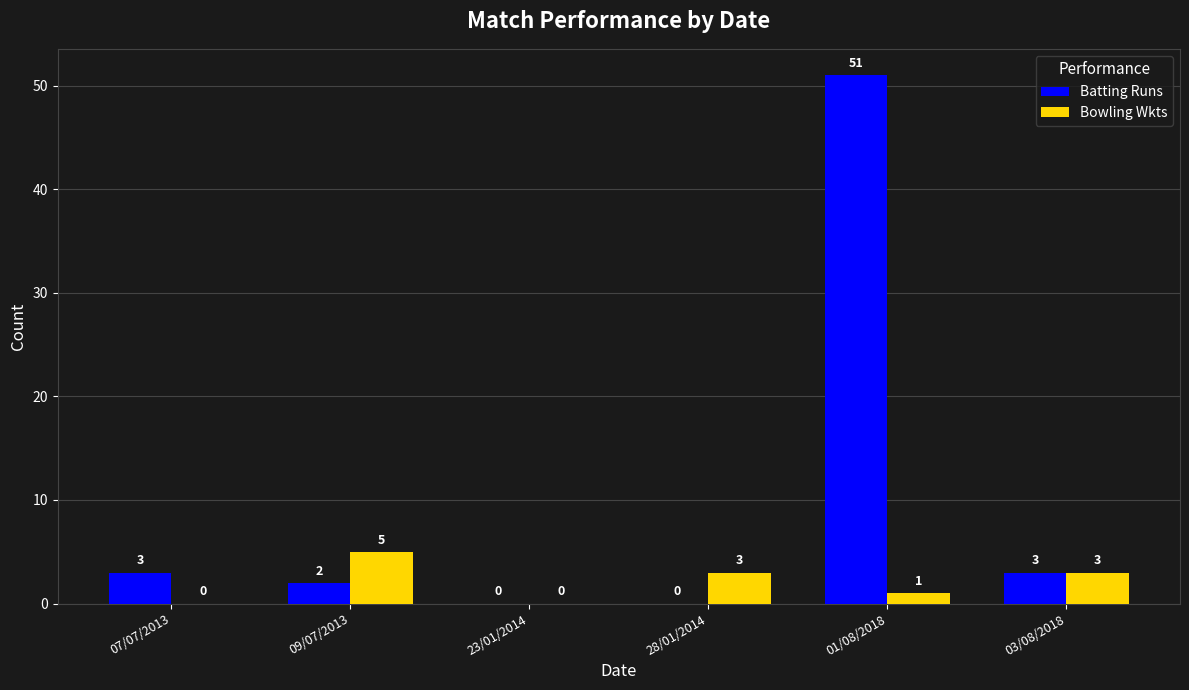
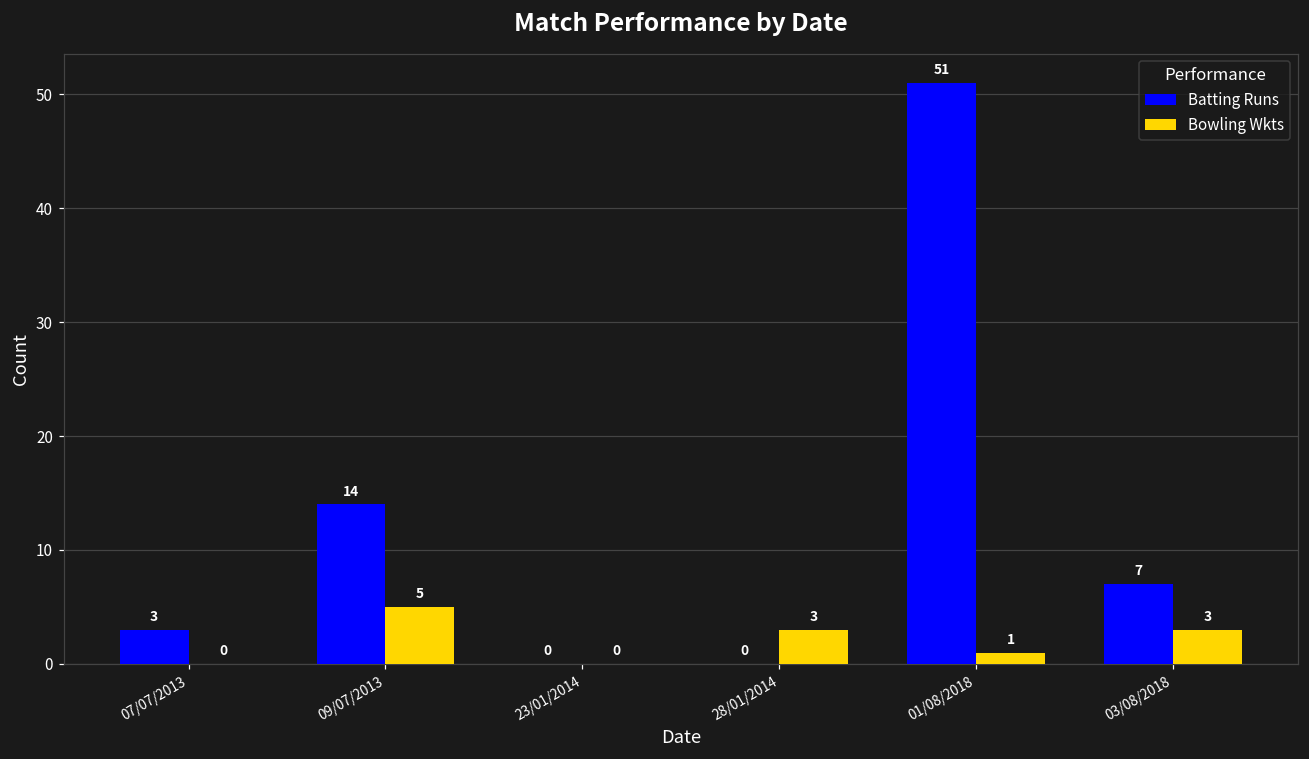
Batting Runs, 09/07/2013: 2 -> 14
Batting Runs, 03/08/2018: 3 -> 7
